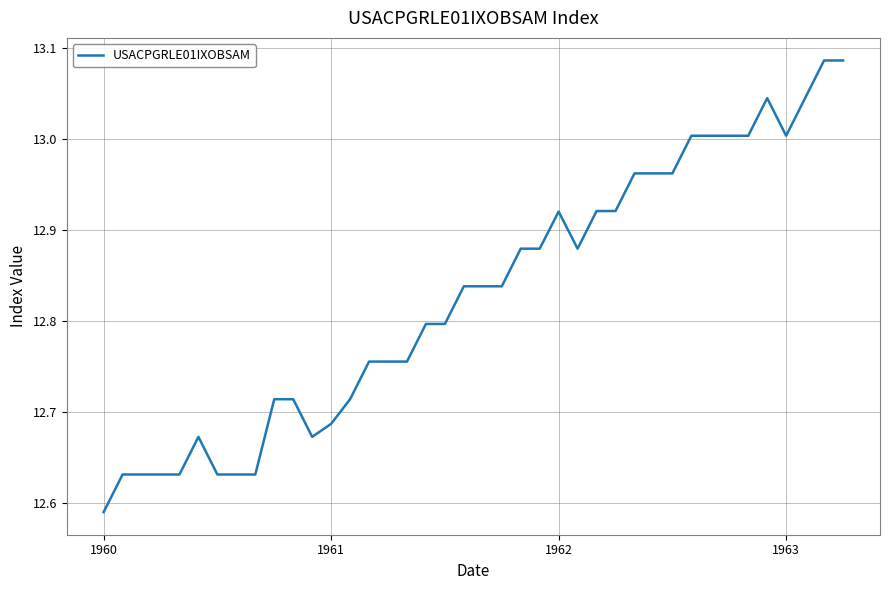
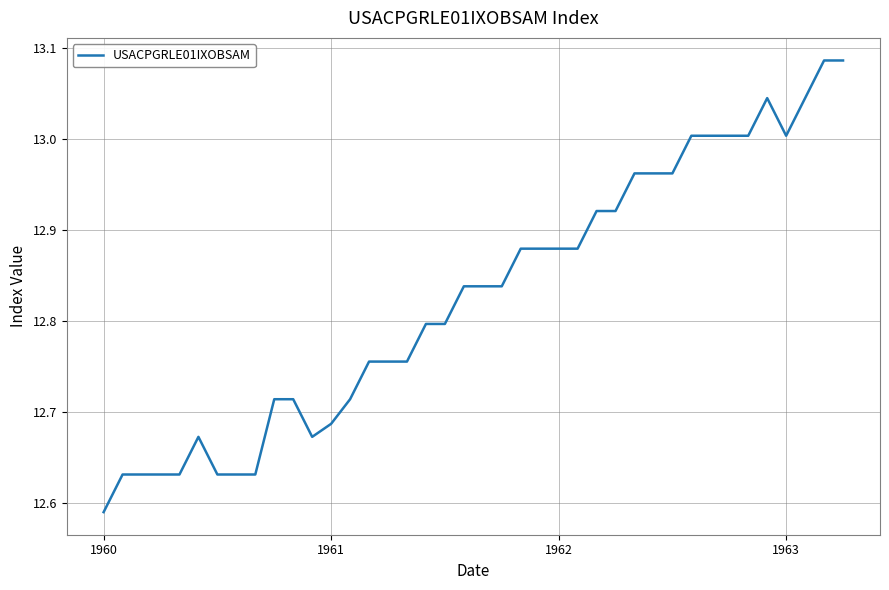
1962: 12.92 -> 12.88
